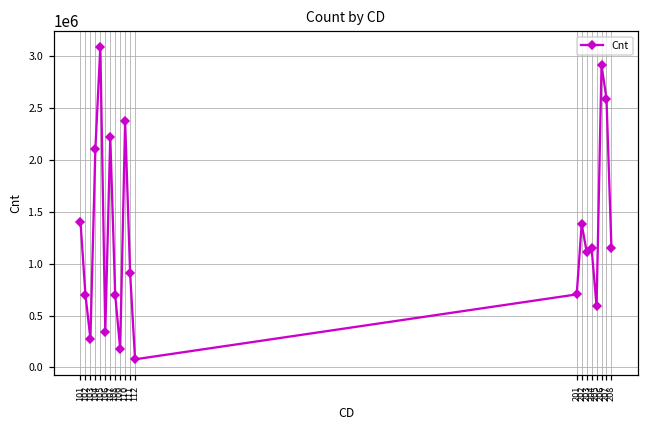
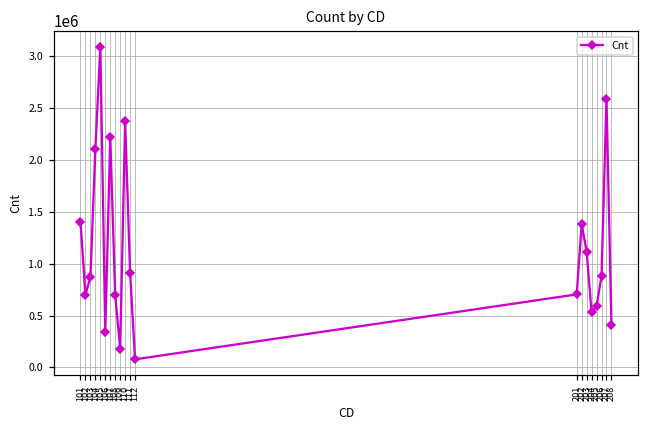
103: 300000 -> 900000
204: 1100000 -> 500000
206: 2900000 -> 900000
208: 1100000 -> 400000
